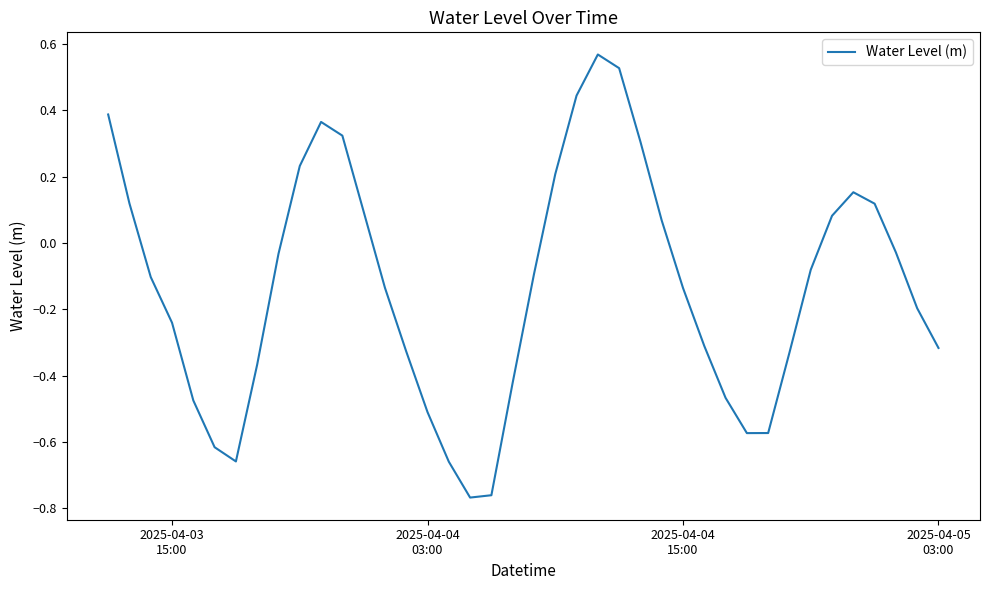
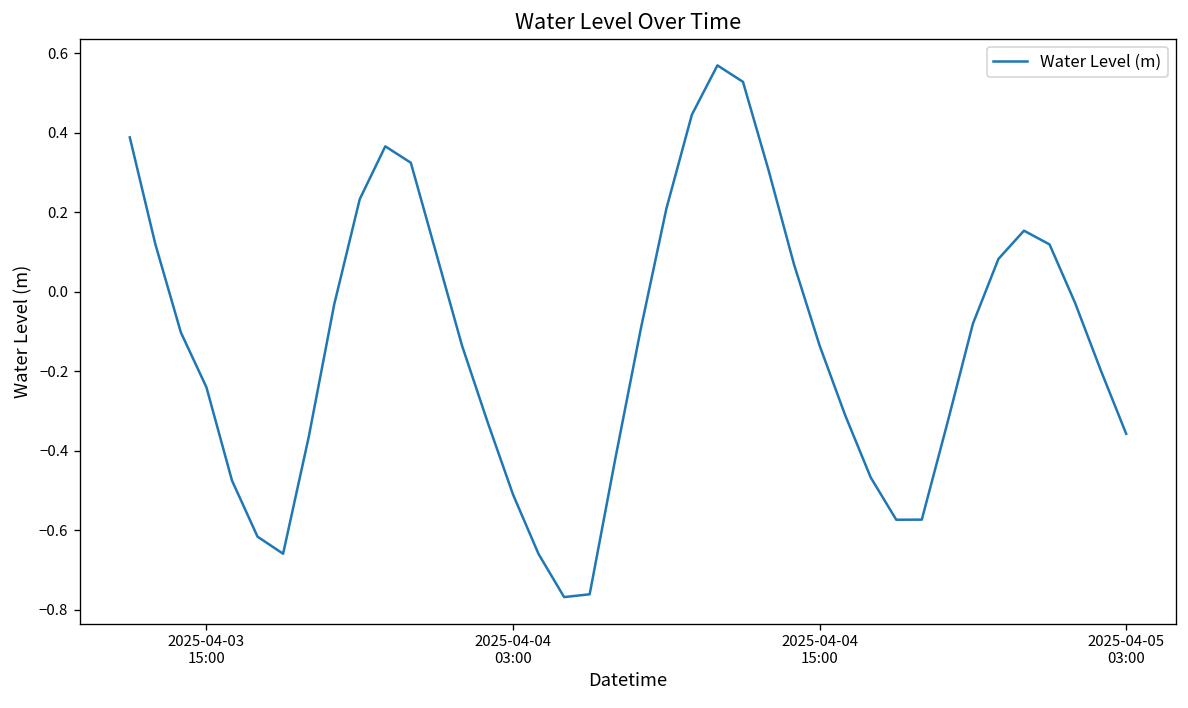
2025-04-05 03:00: -0.32 -> -0.36
